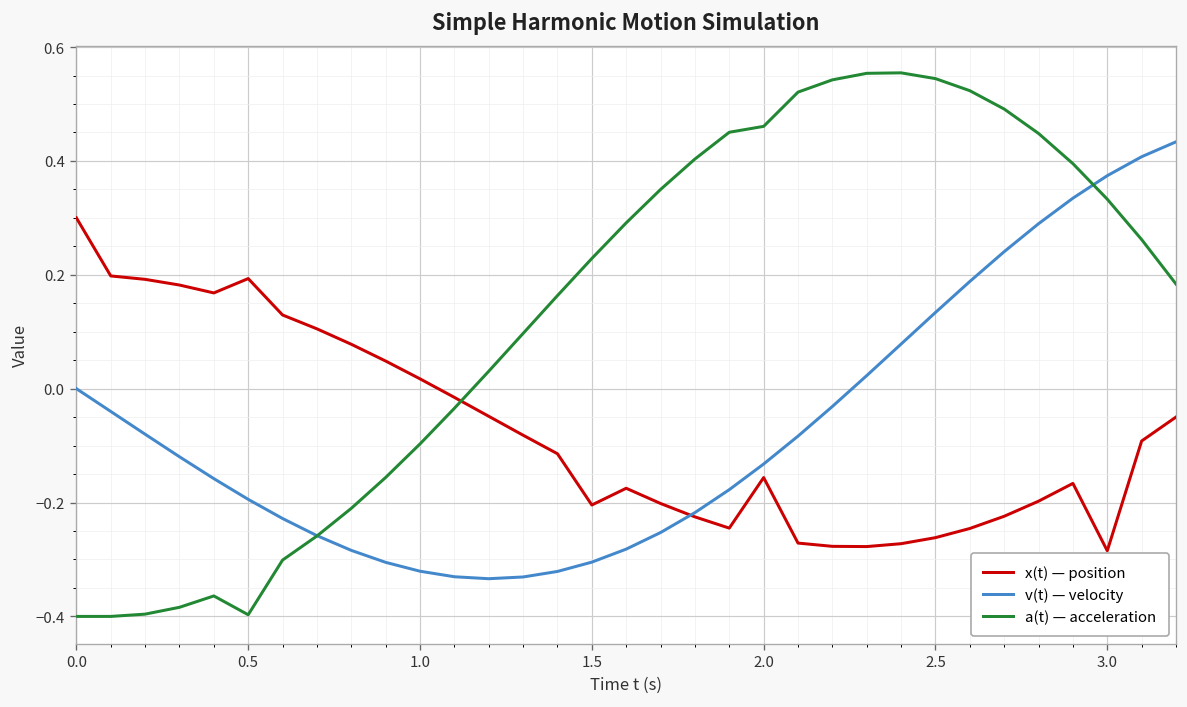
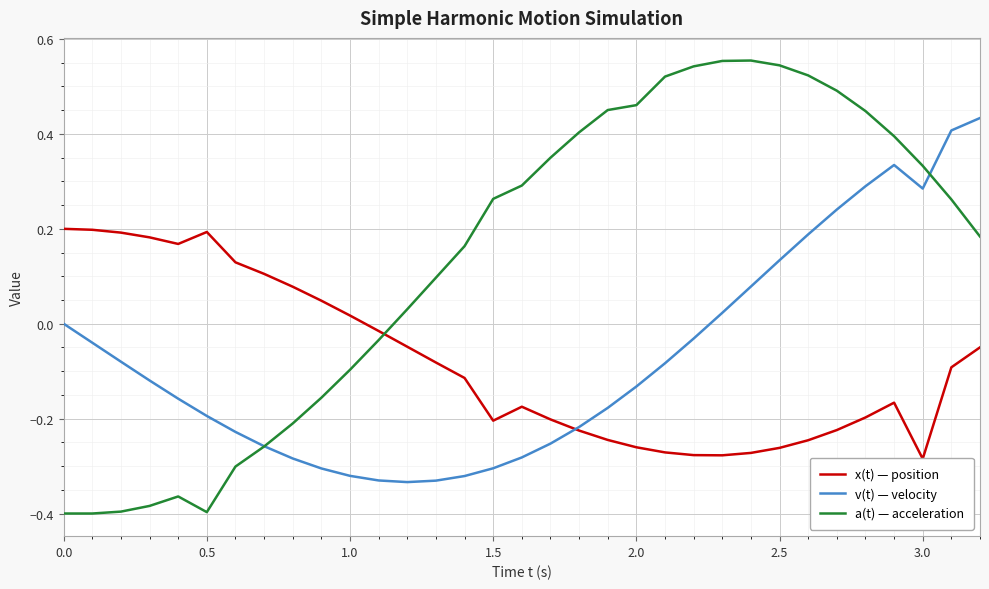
x(t) — position, 0.0: 0.3 -> 0.2
a(t) — acceleration, 1.5: 0.23 -> 0.26
x(t) — position, 2.0: -0.16 -> -0.26
v(t) — velocity, 3.0: 0.37 -> 0.28
